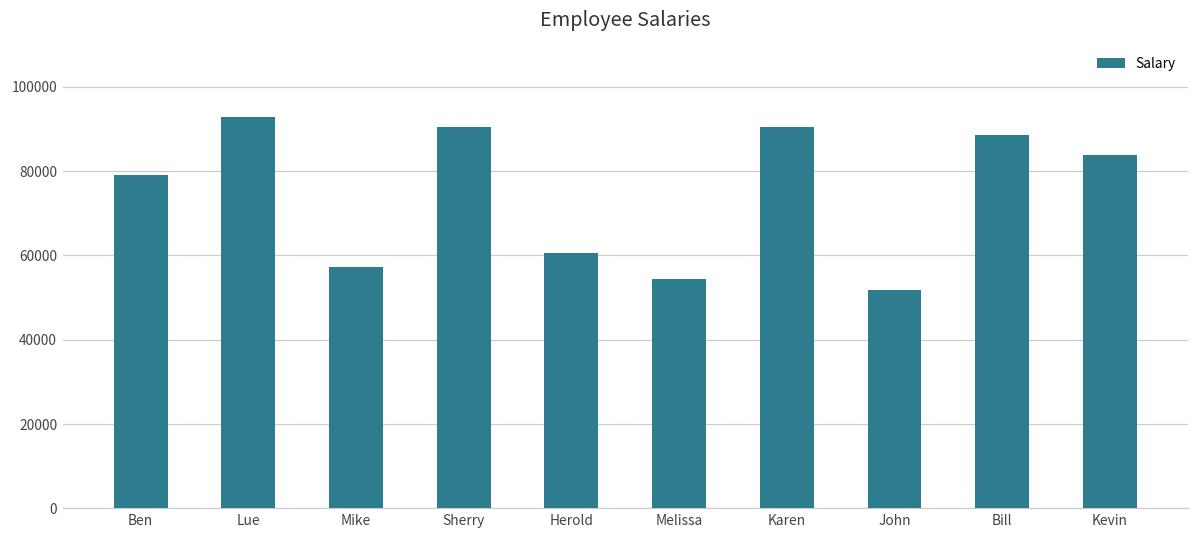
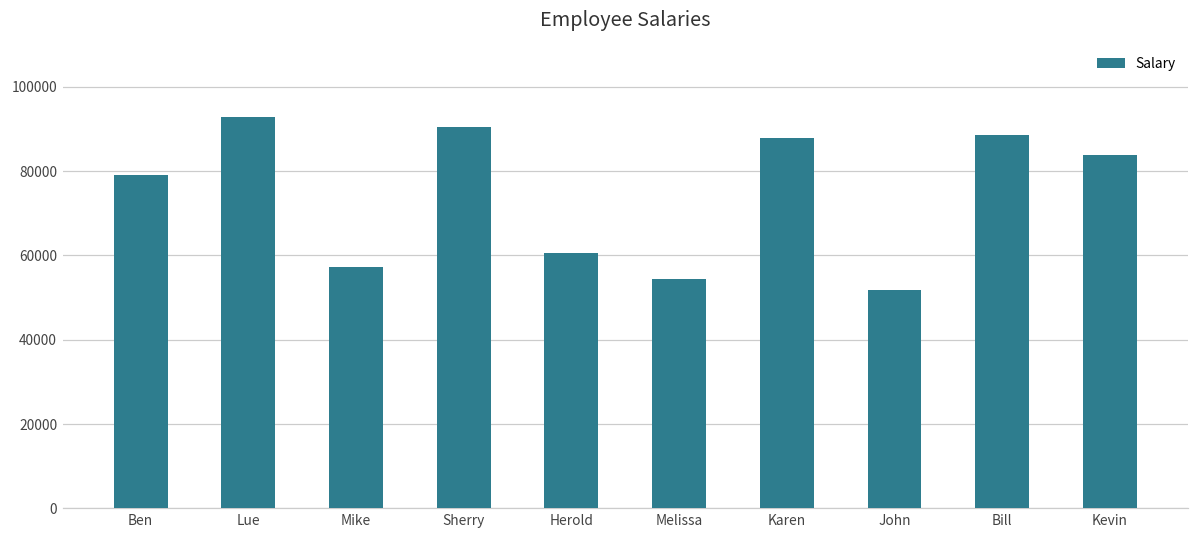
Karen: 91000 -> 88000
